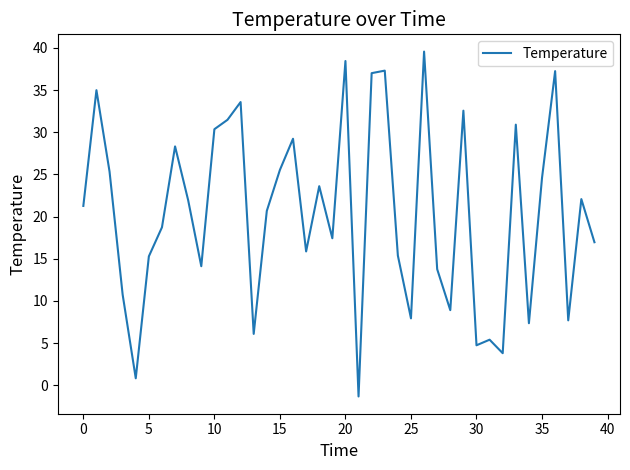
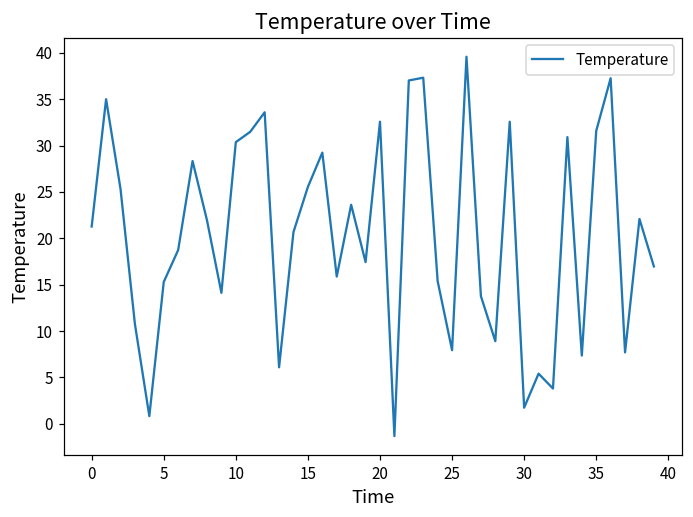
20: 38 -> 33
30: 5 -> 2
35: 25 -> 32
